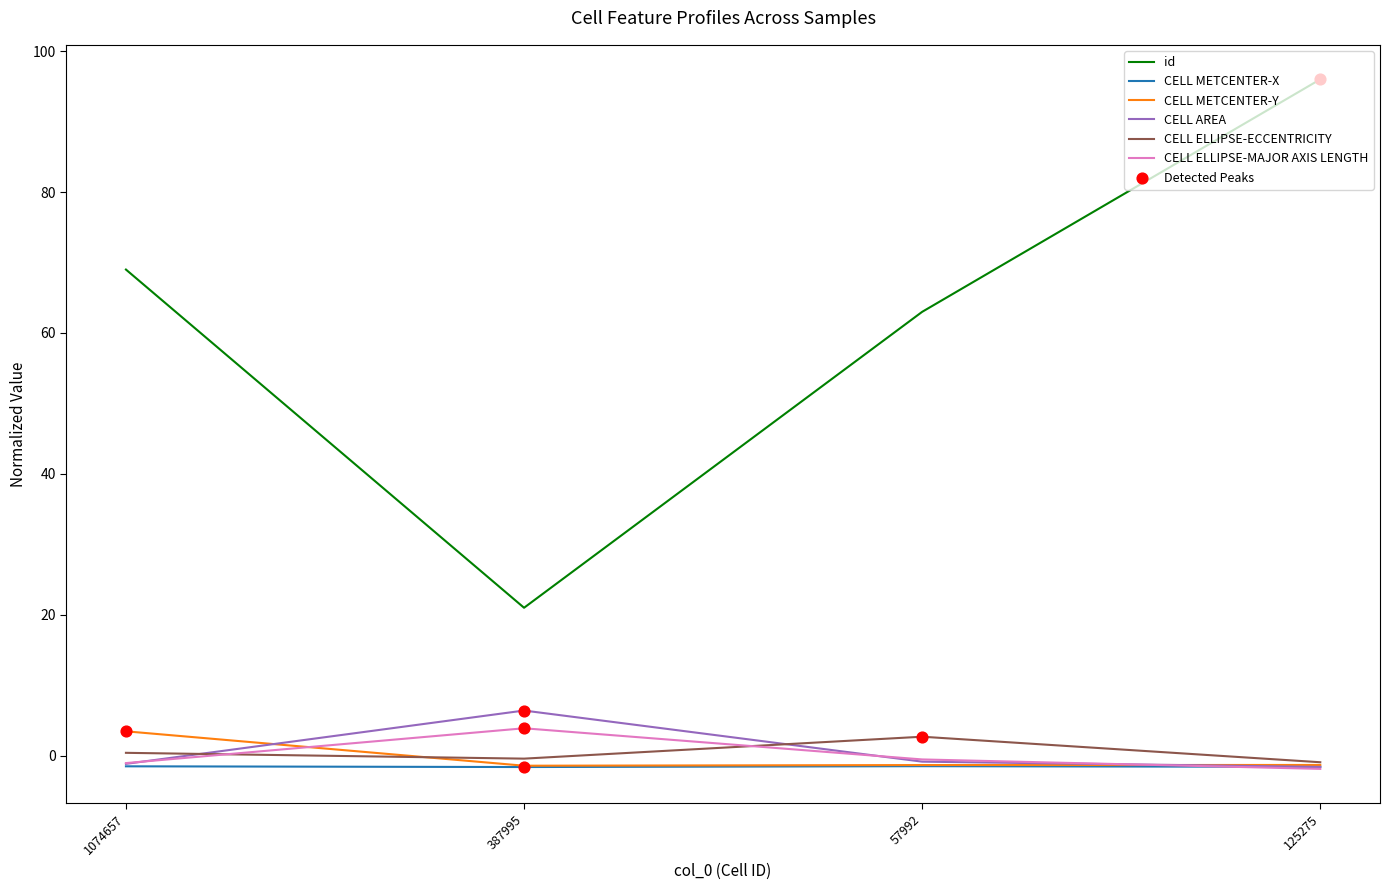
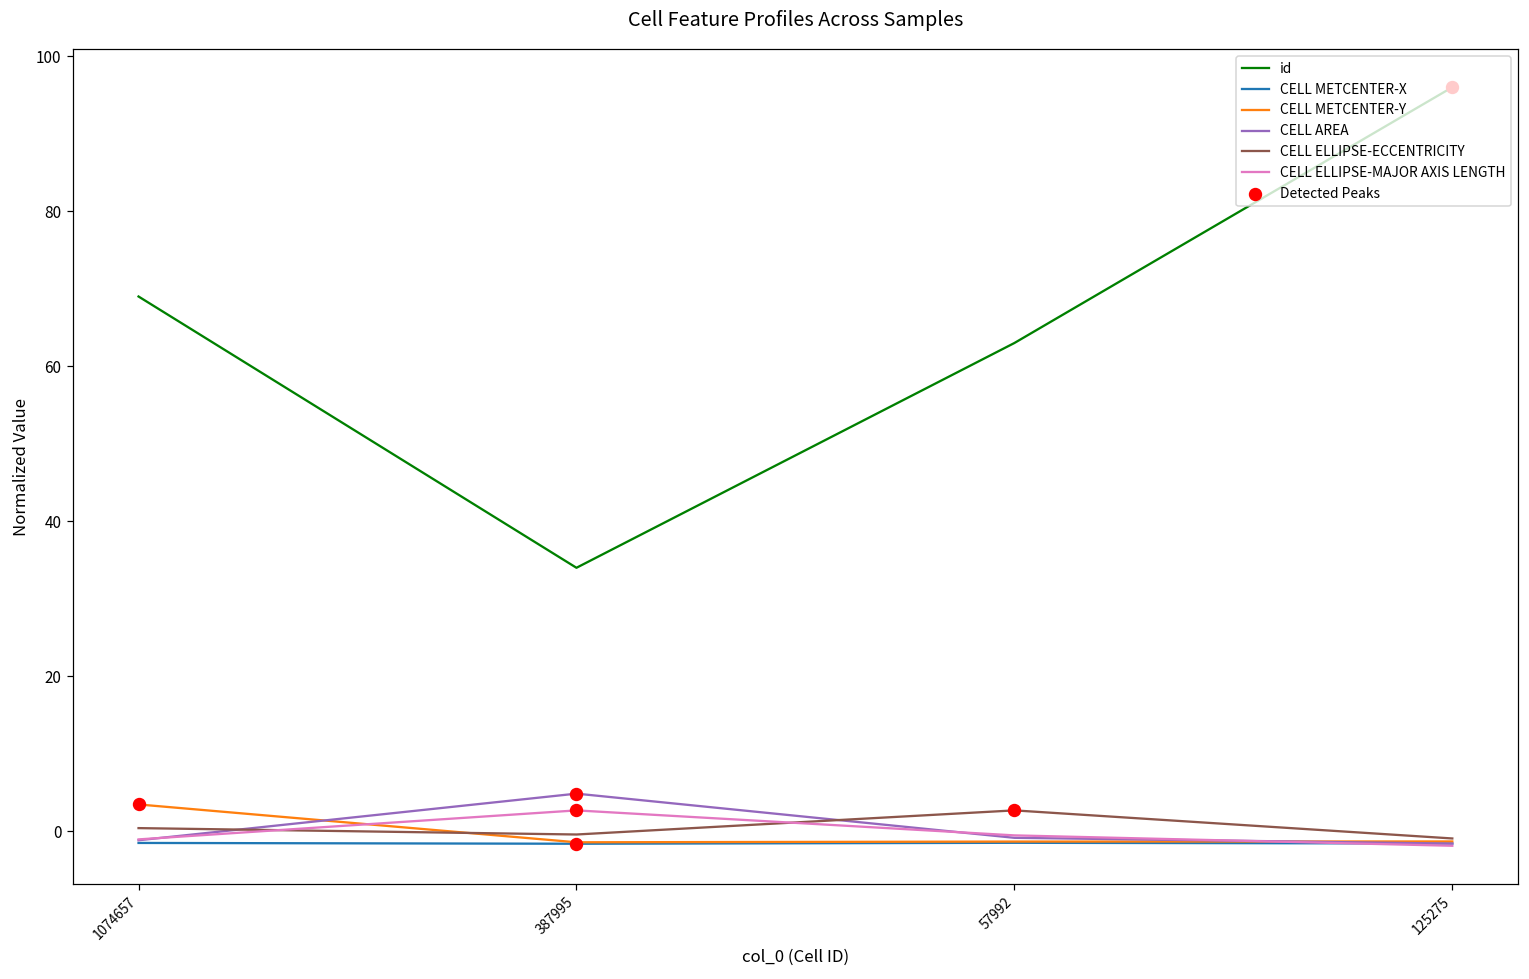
id, 387995: 21 -> 34
CELL AREA, 387995: 6 -> 5
CELL ELLIPSE-MAJOR AXIS LENGTH, 387995: 4 -> 3
